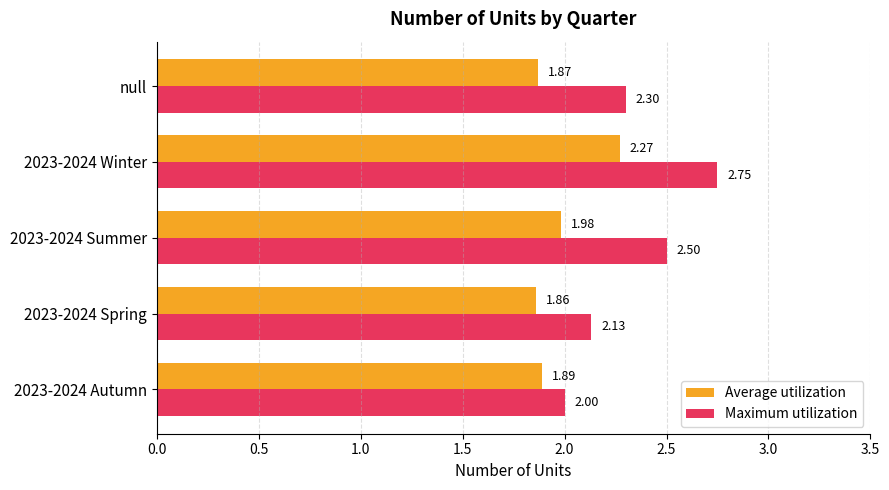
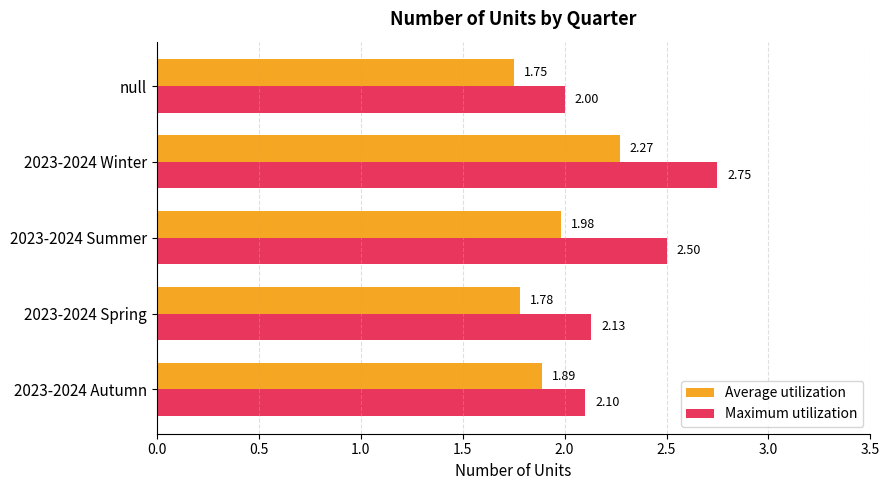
Average utilization, null: 1.87 -> 1.75
Maximum utilization, null: 2.30 -> 2.00
Average utilization, 2023-2024 Spring: 1.86 -> 1.78
Maximum utilization, 2023-2024 Autumn: 2.00 -> 2.10
